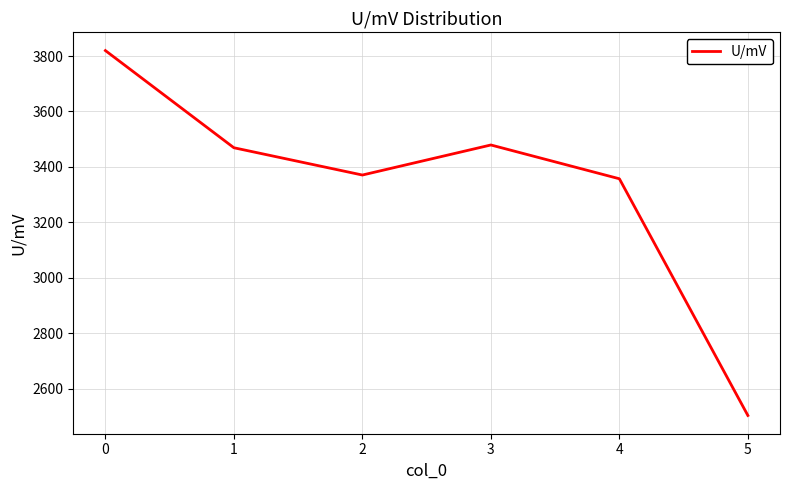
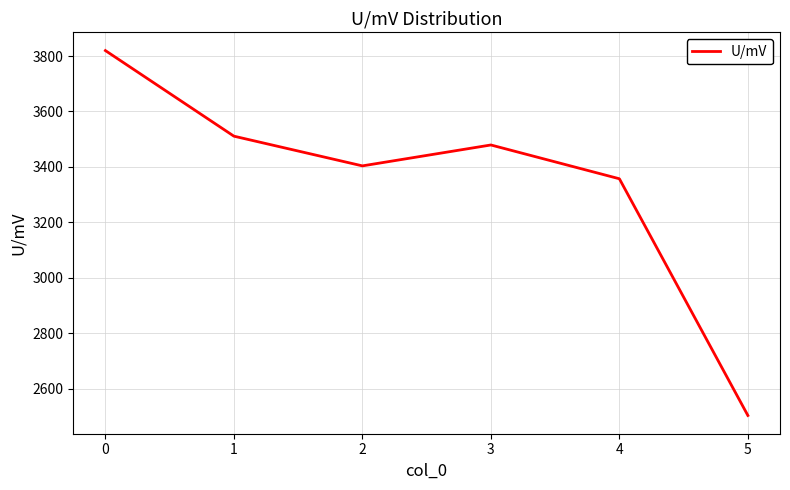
1: 3470 -> 3510
2: 3370 -> 3400
